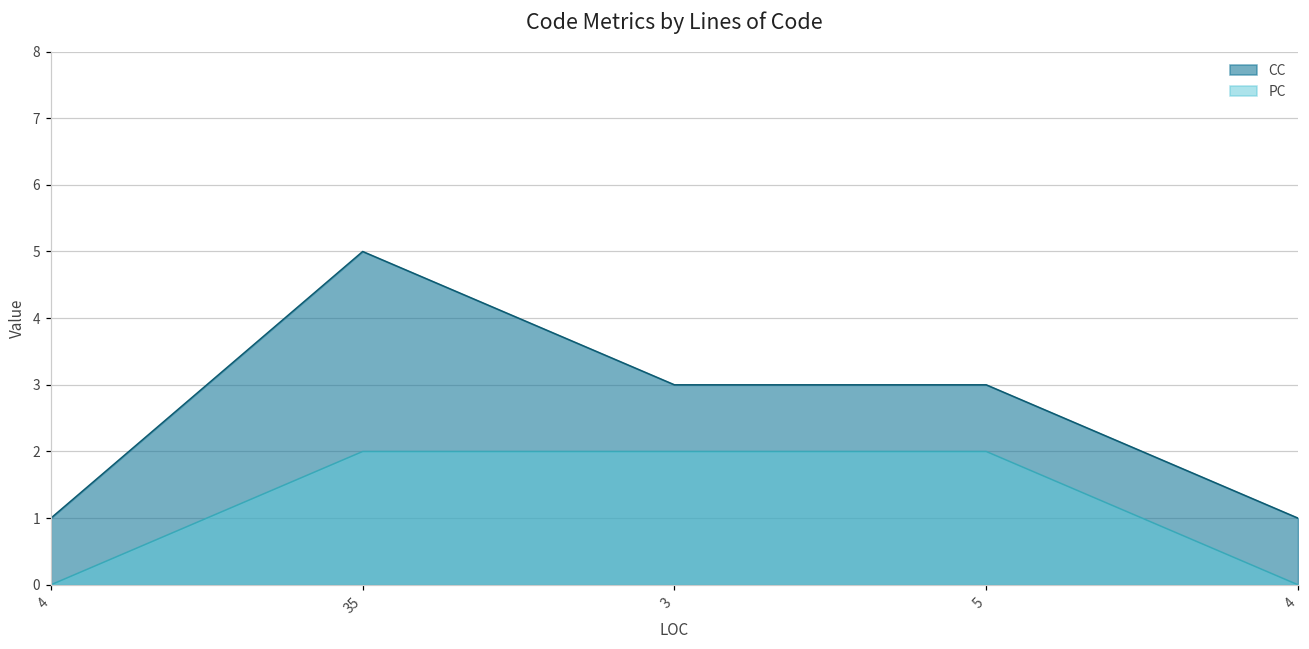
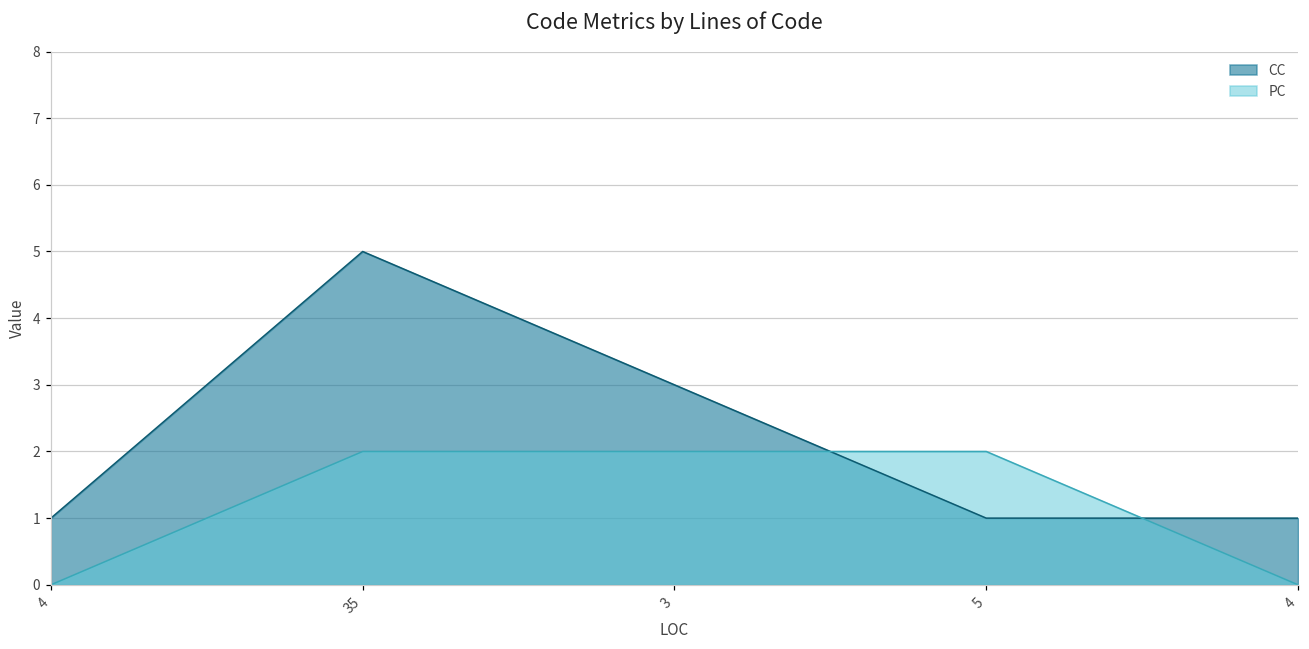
CC, 5: 3 -> 1
